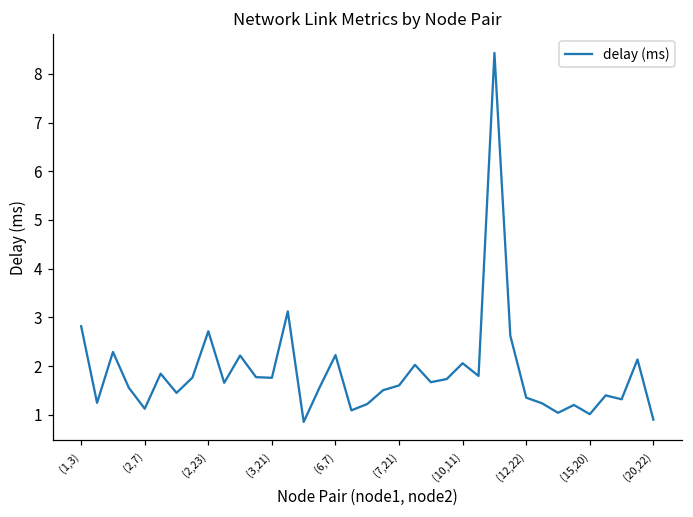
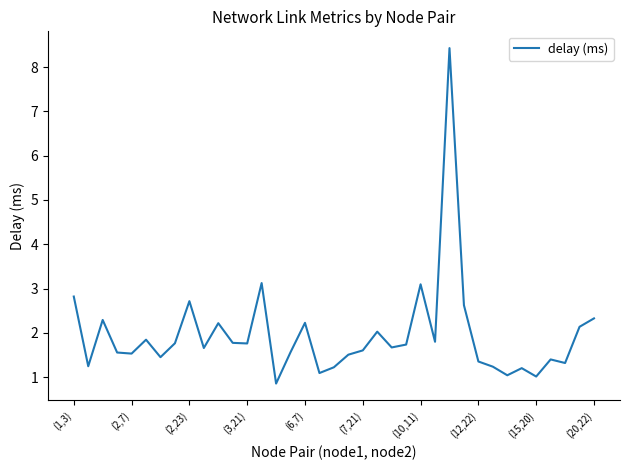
(2,7): 1.1 -> 1.5
(10,11): 2.1 -> 3.1
(20,22): 0.9 -> 2.3
